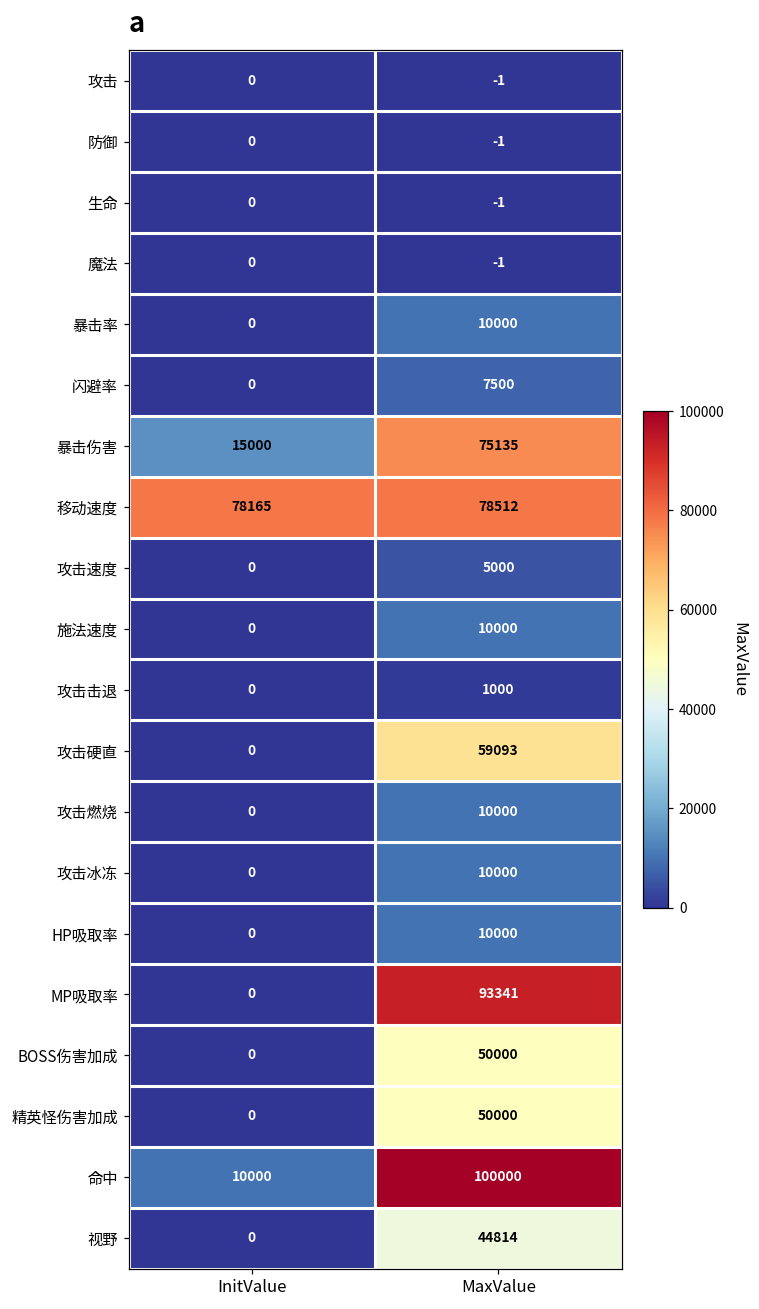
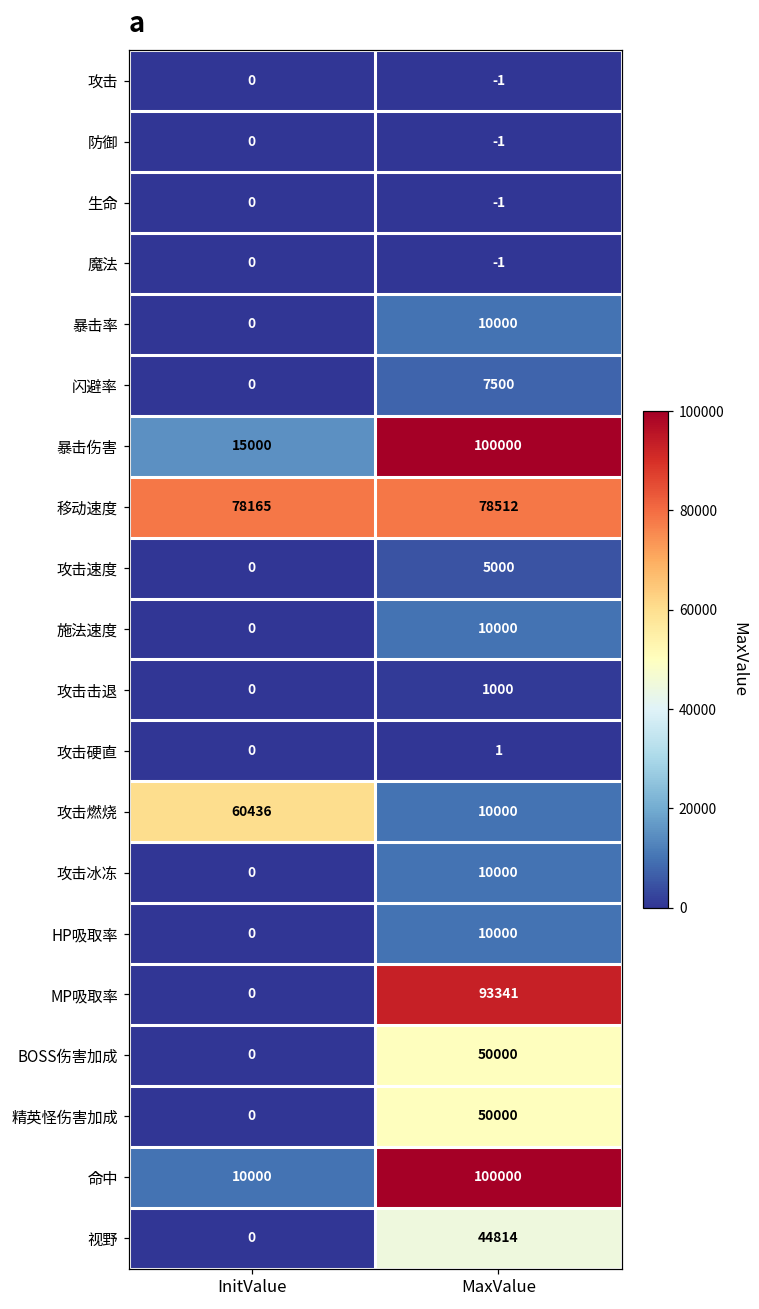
暴击伤害, MaxValue: 75135 -> 100000
攻击硬直, MaxValue: 59093 -> 1
攻击燃烧, InitValue: 0 -> 60436
